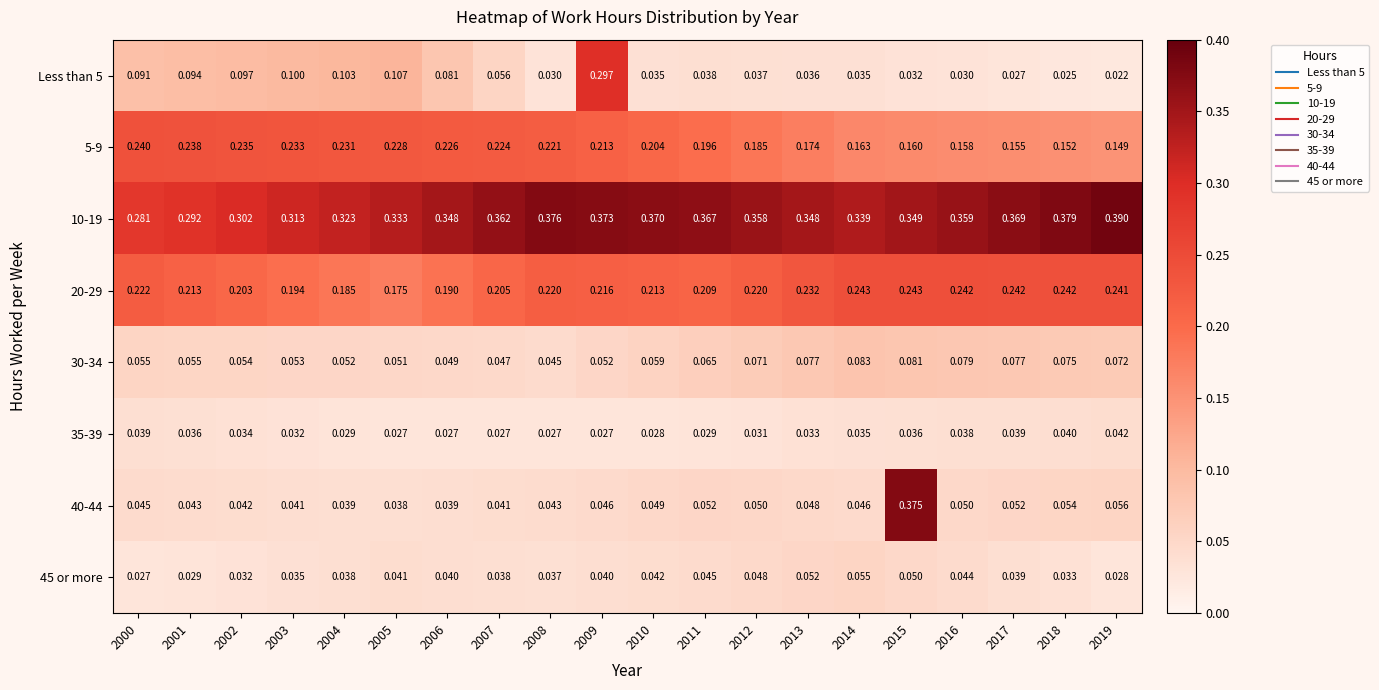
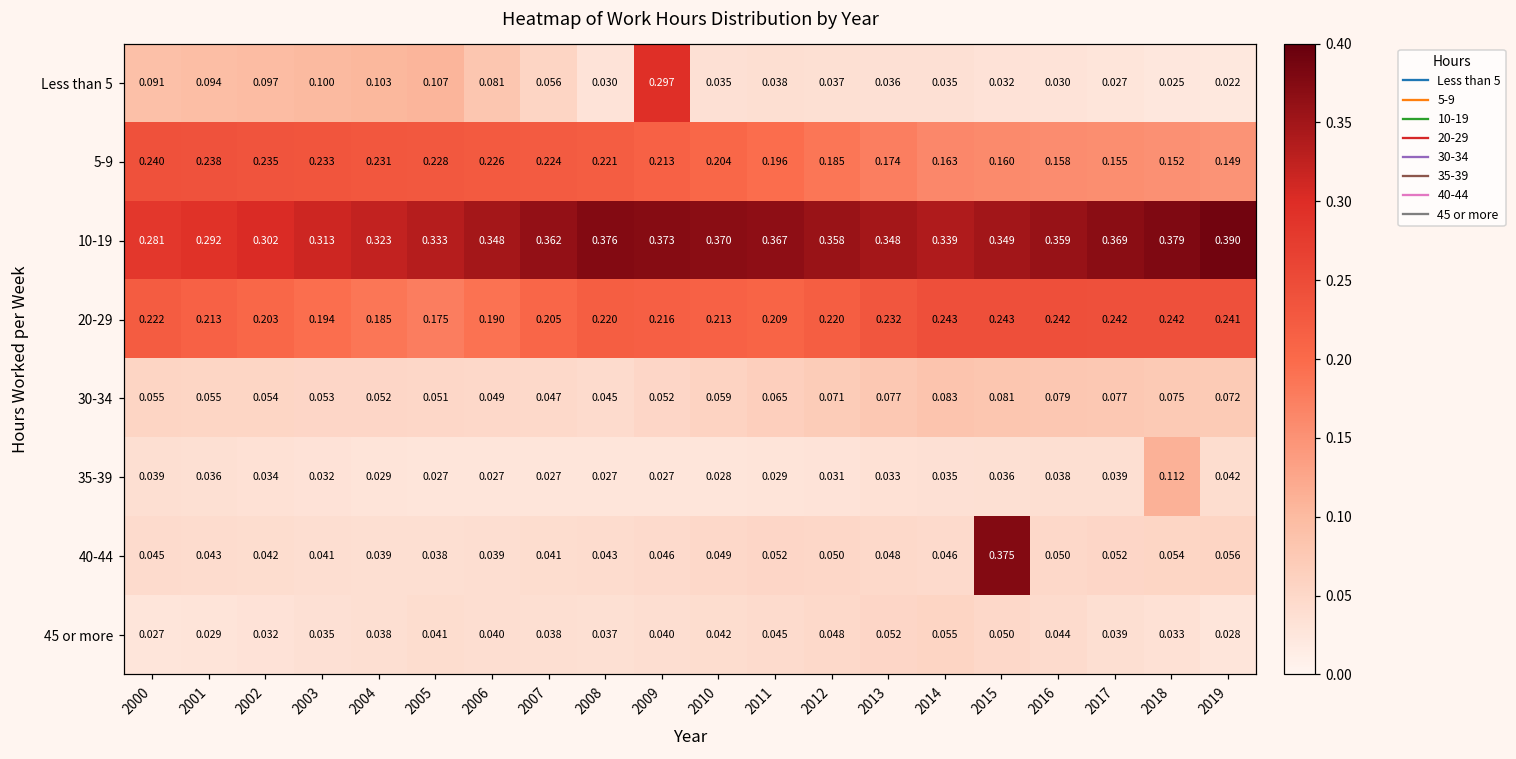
35-39, 2018: 0.040 -> 0.112
